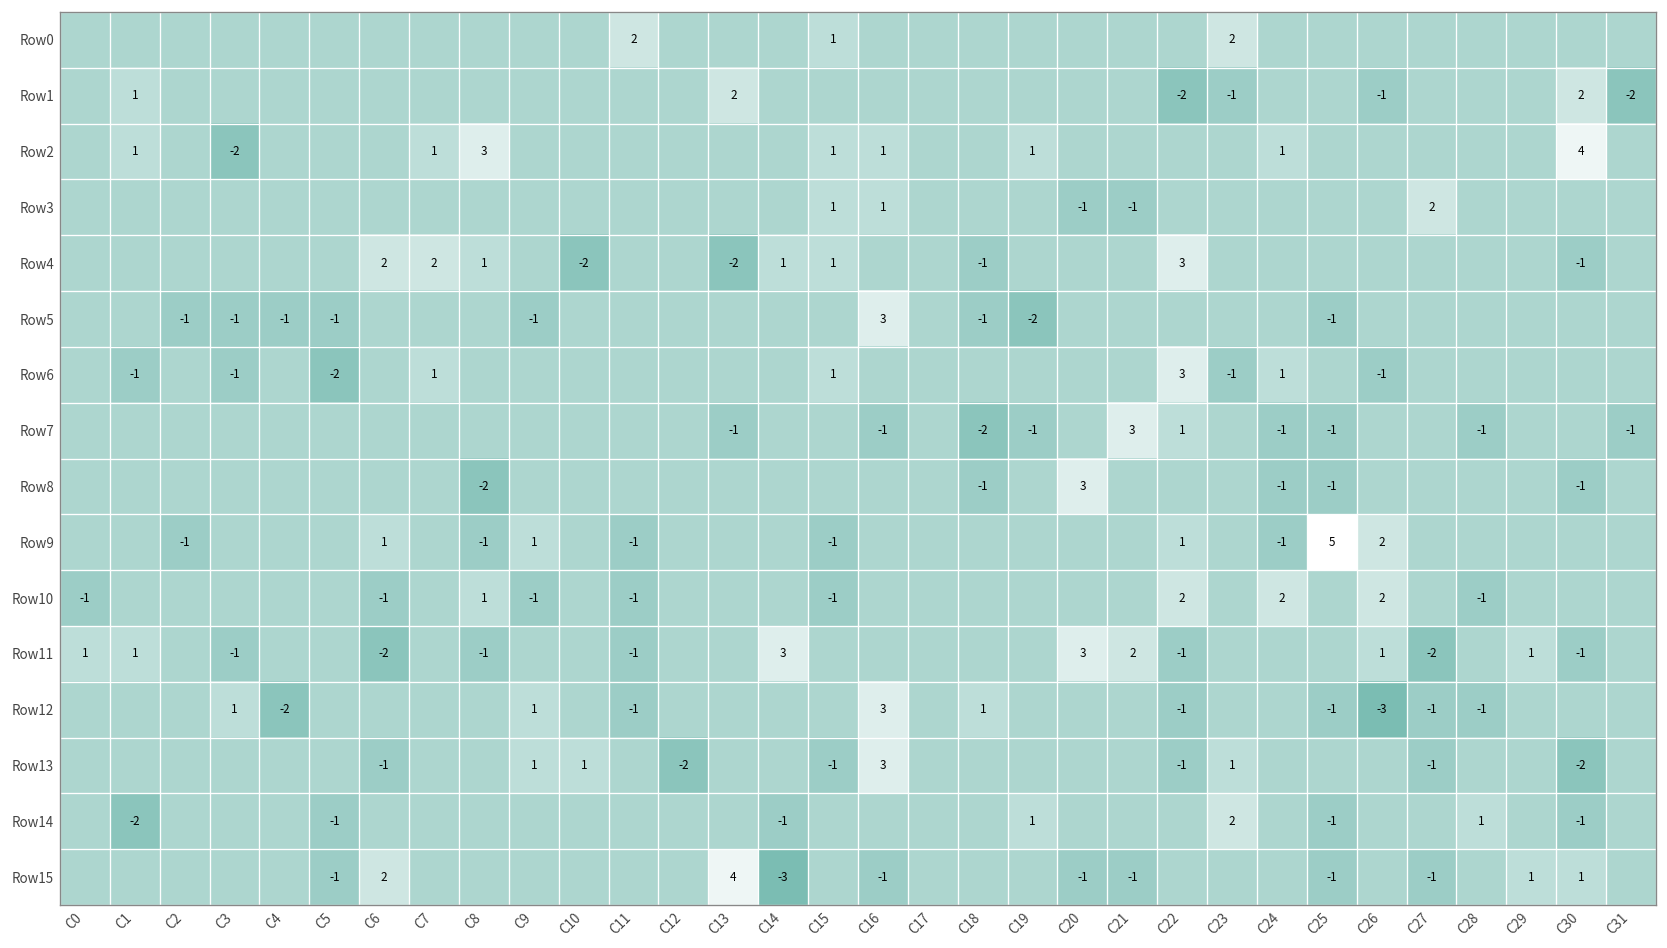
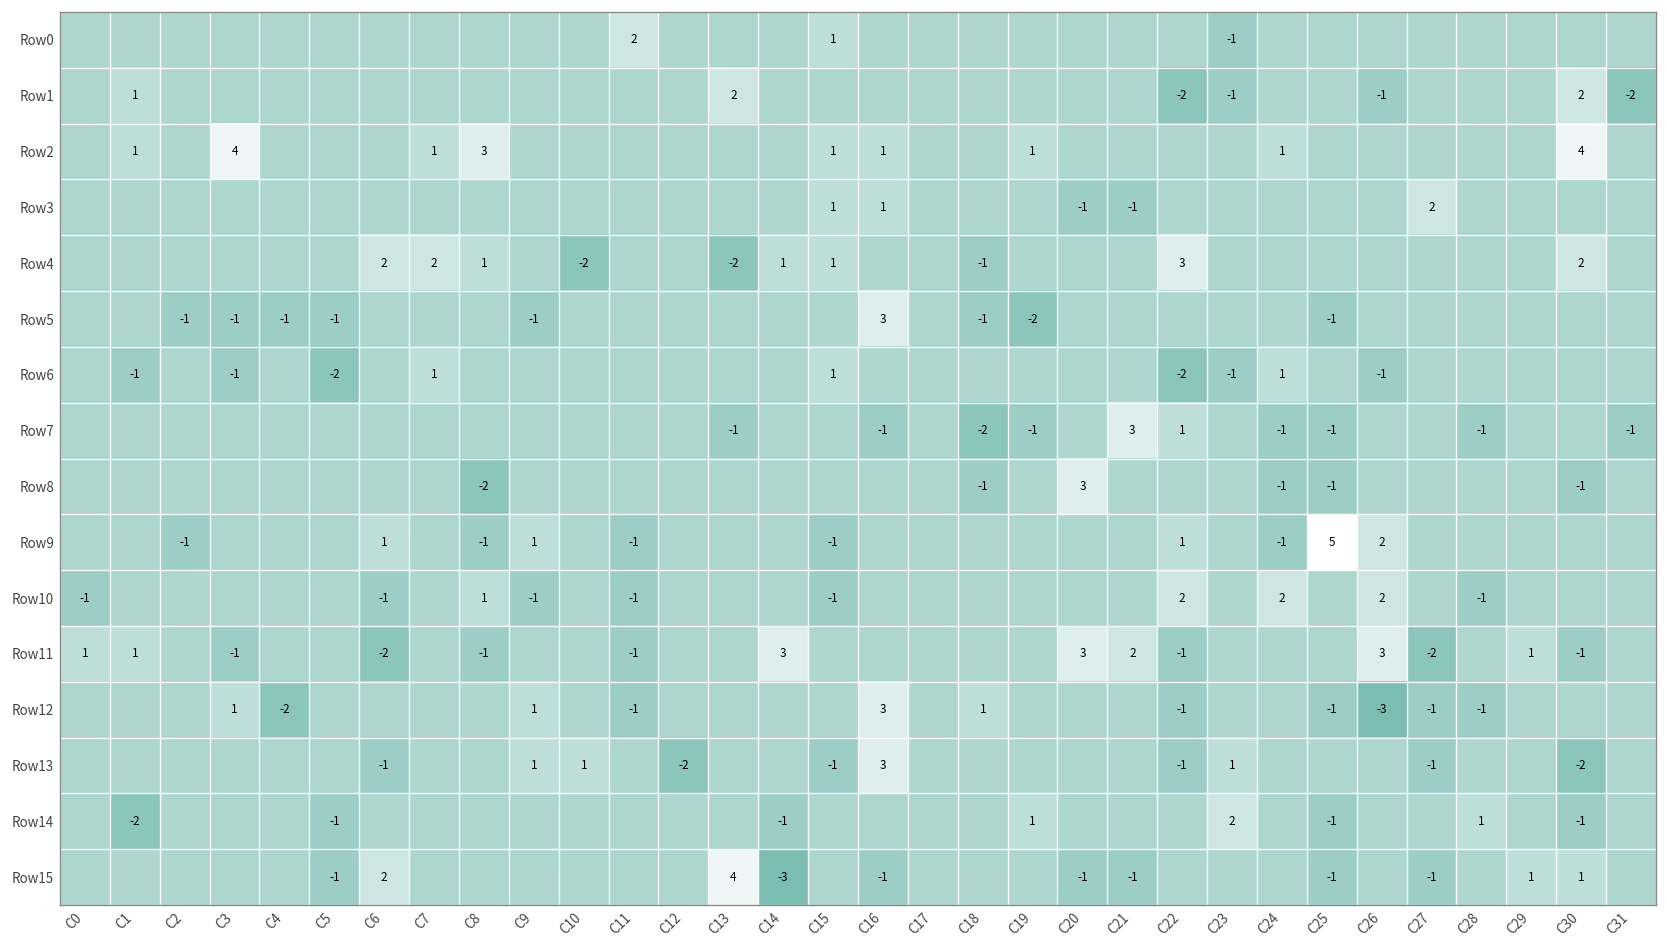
Row0, C23: 2 -> -1
Row2, C3: -2 -> 4
Row4, C30: -1 -> 2
Row6, C22: 3 -> -2
Row11, C26: 1 -> 3
